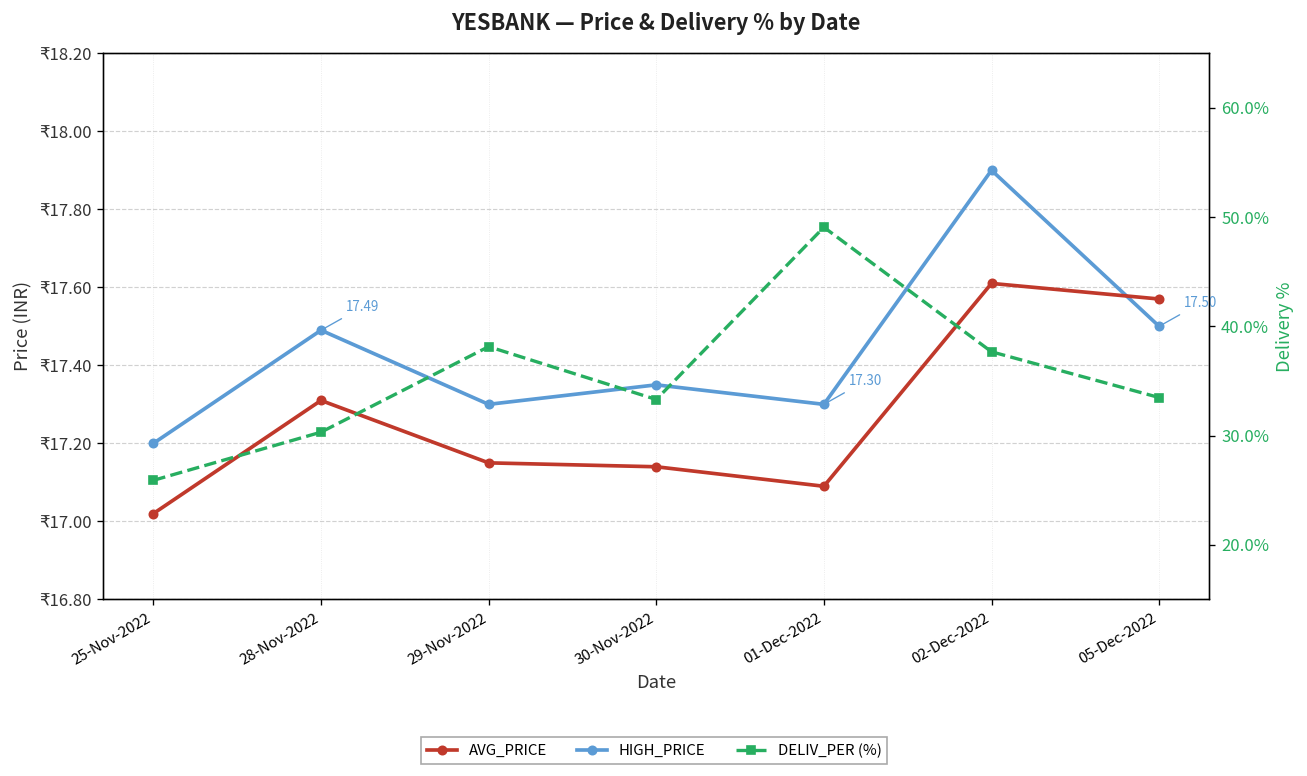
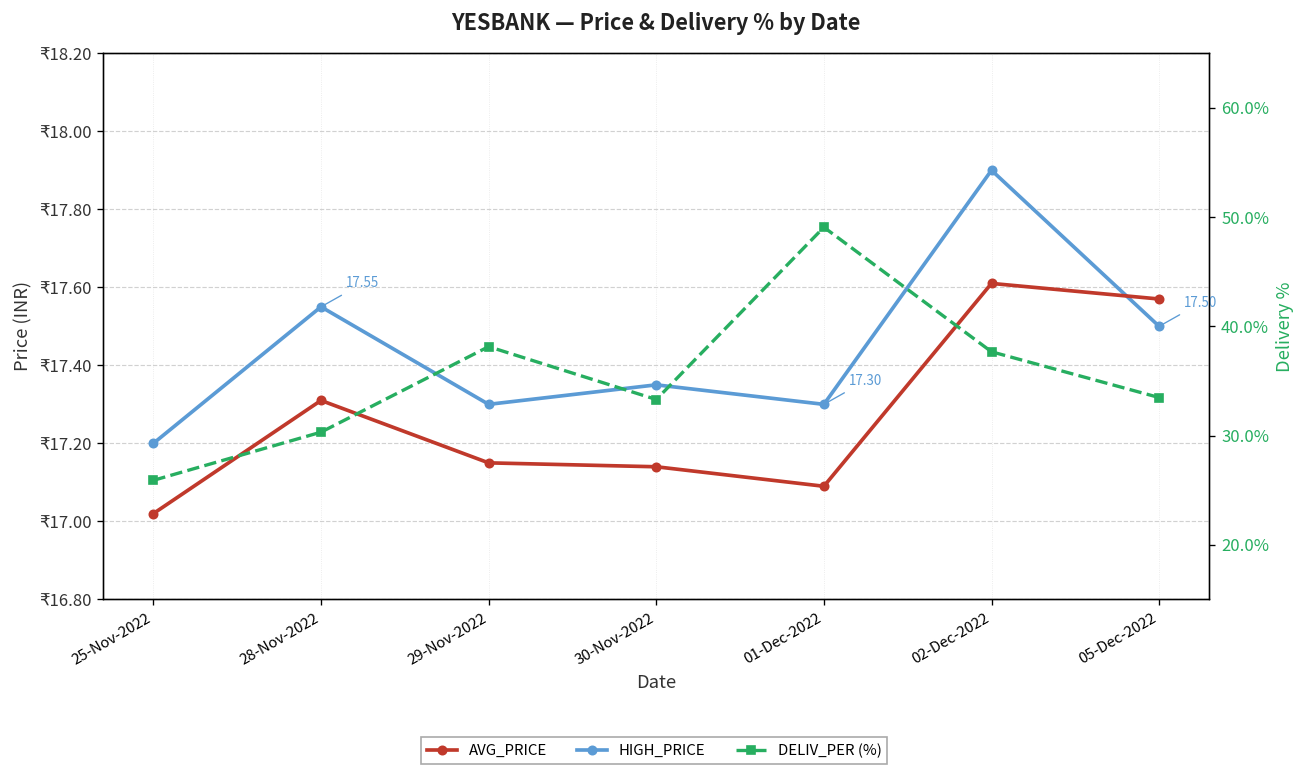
HIGH_PRICE, 28-Nov-2022: 17.49 -> 17.55
